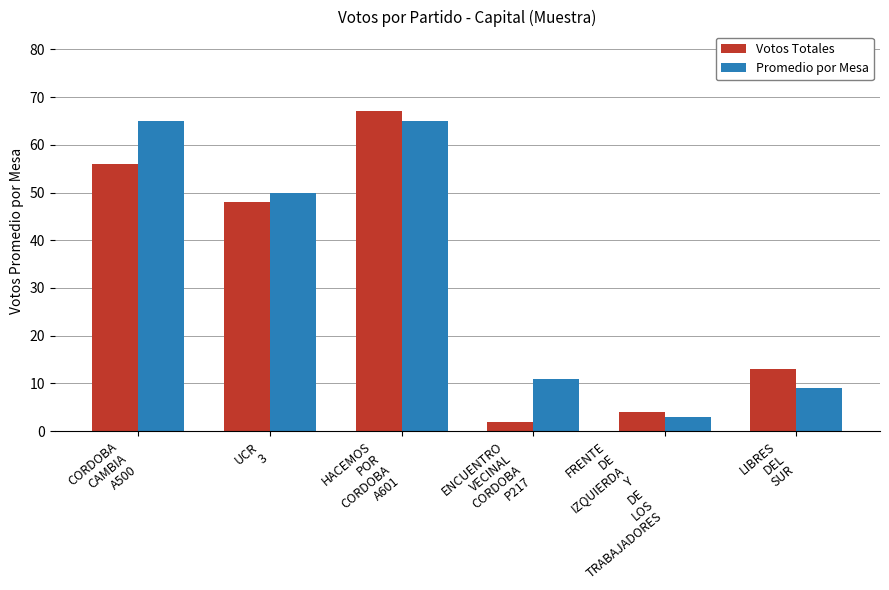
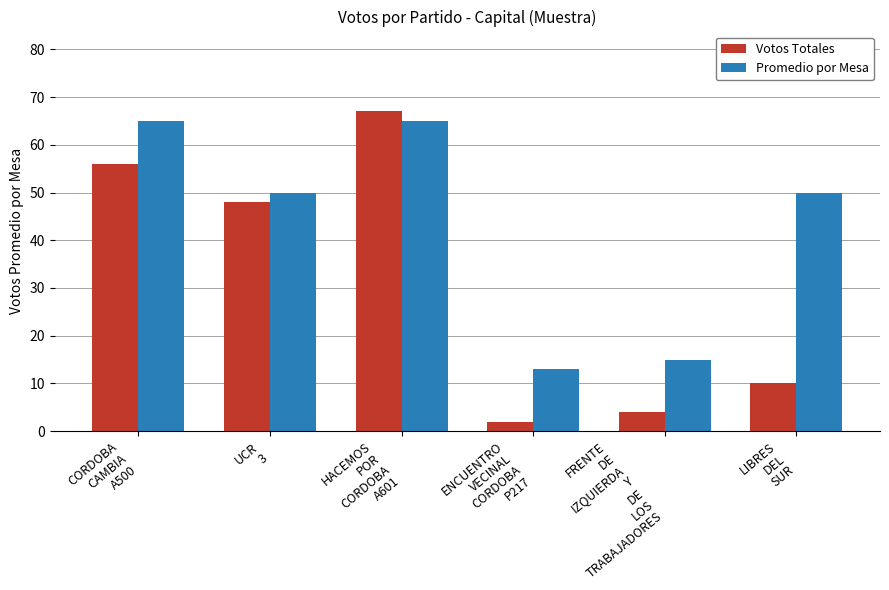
Promedio por Mesa, ENCUENTRO VECINAL CORDOBA P217: 11 -> 13
Promedio por Mesa, FRENTE DE IZQUIERDA Y DE LOS TRABAJADORES: 3 -> 15
Votos Totales, LIBRES DEL SUR: 13 -> 10
Promedio por Mesa, LIBRES DEL SUR: 9 -> 50
